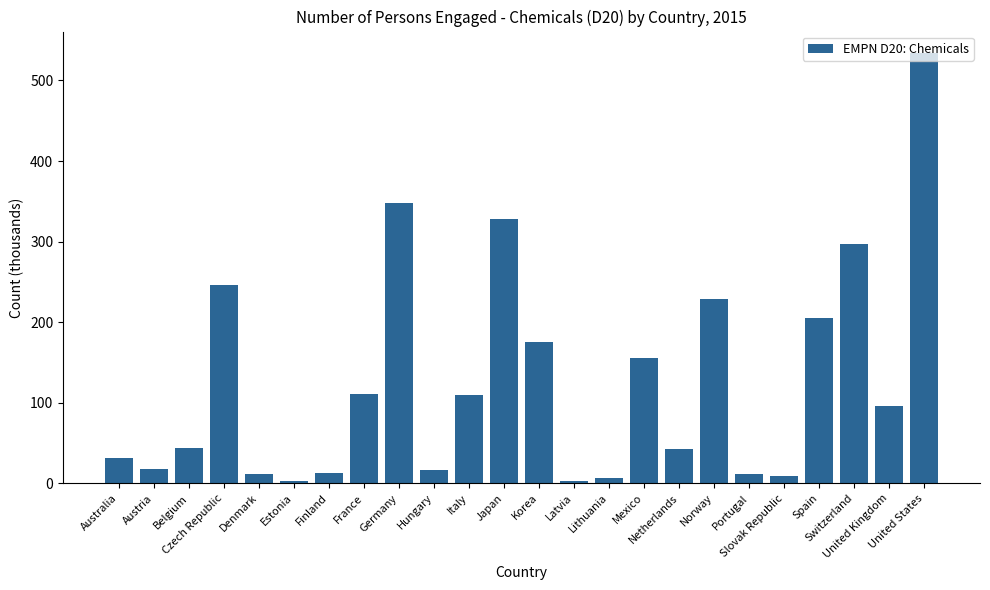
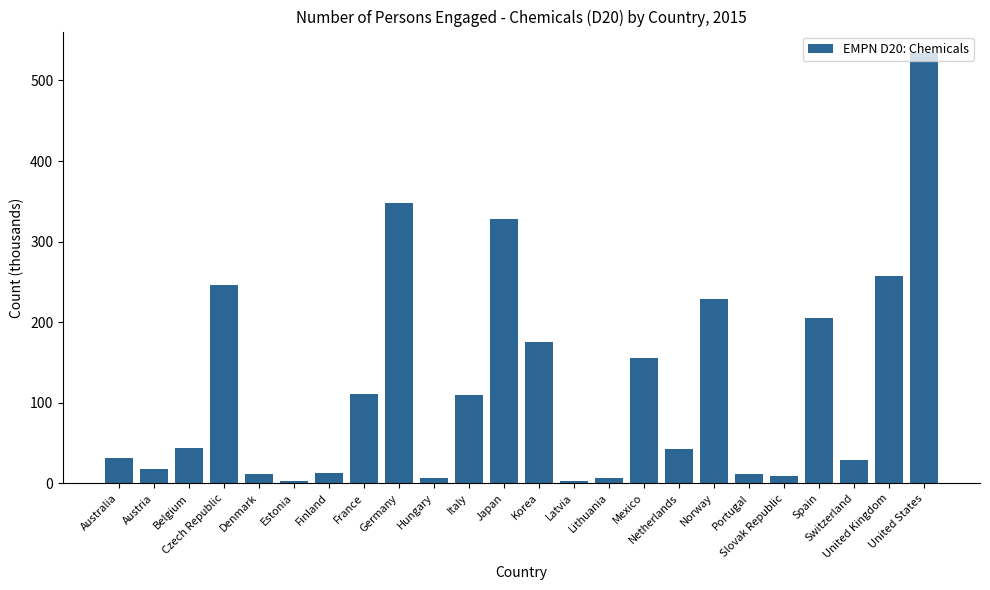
Hungary: 20 -> 10
Switzerland: 300 -> 30
United Kingdom: 100 -> 260
